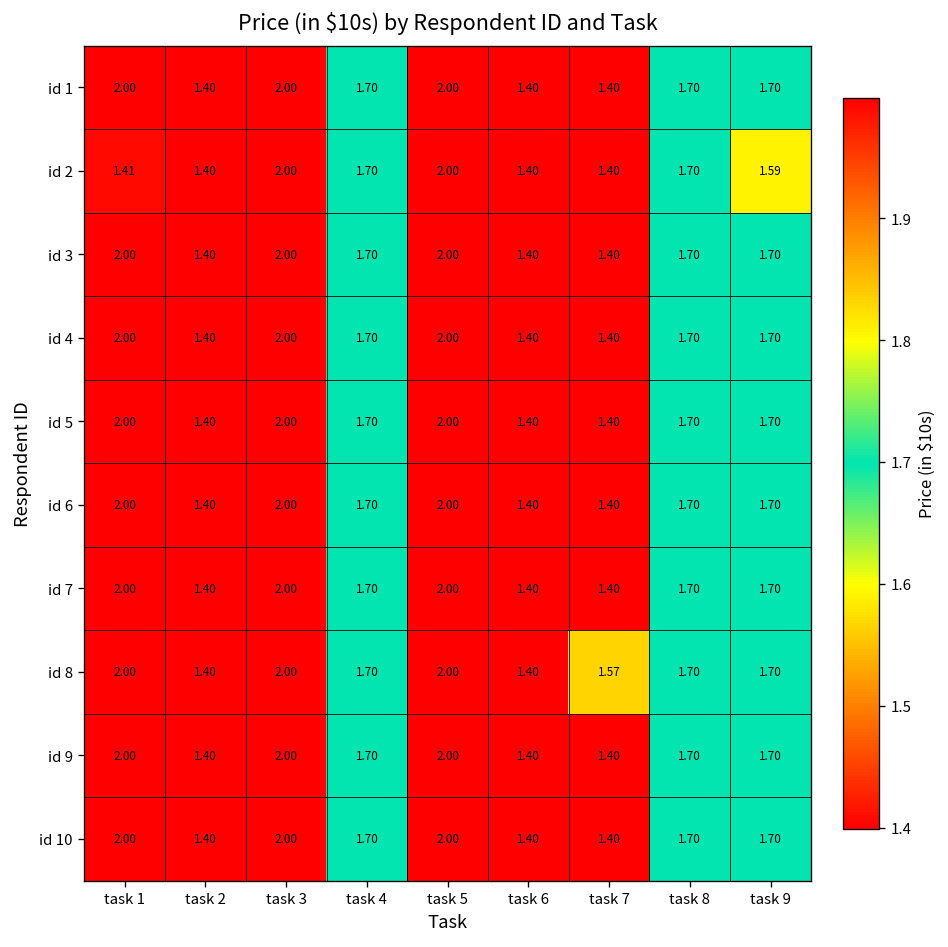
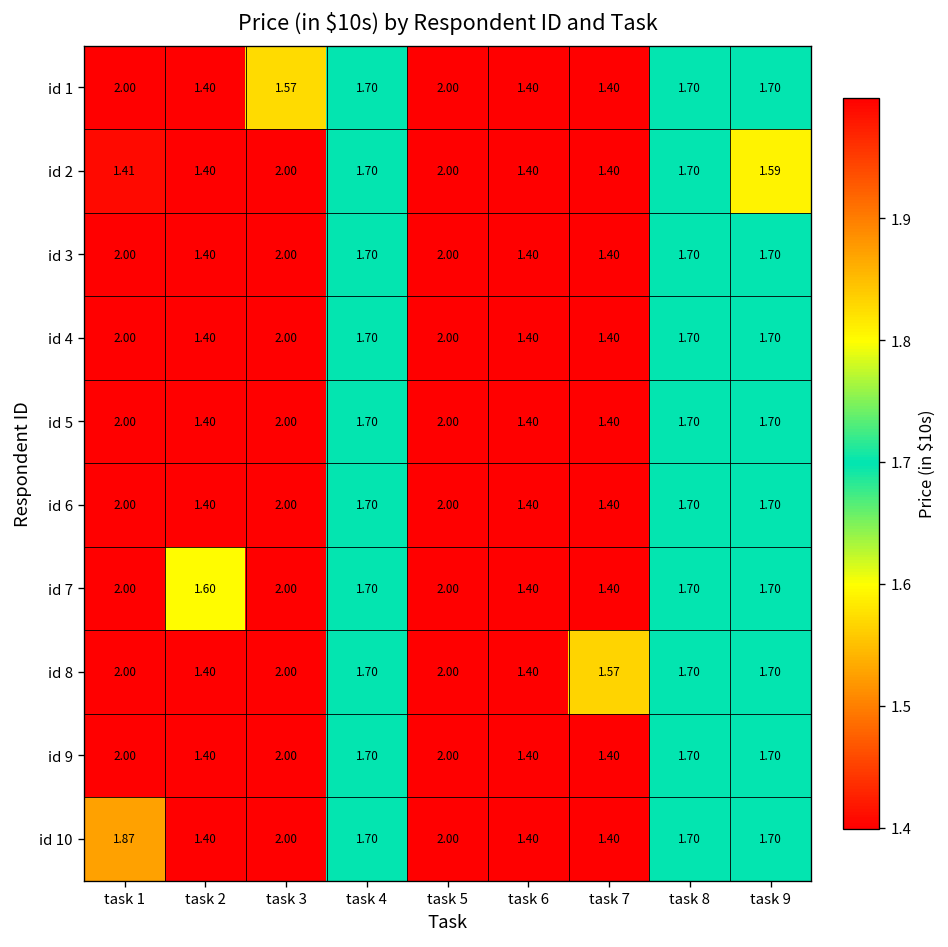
id 1, task 3: 2.00 -> 1.57
id 7, task 2: 1.40 -> 1.60
id 10, task 1: 2.00 -> 1.87
